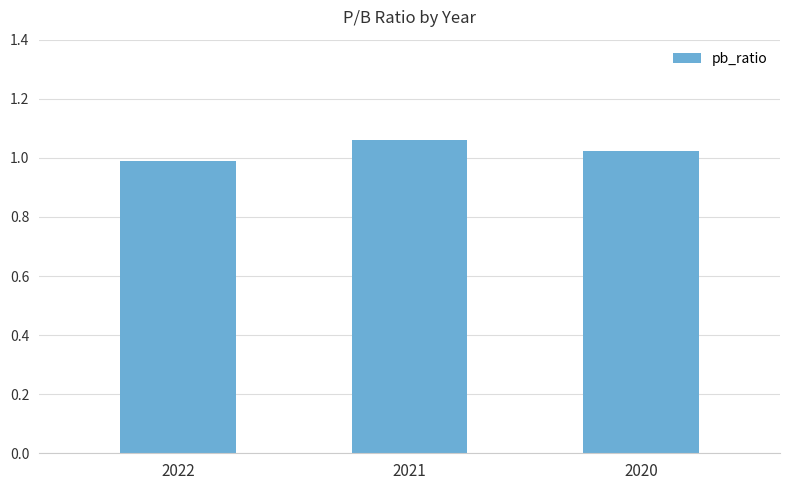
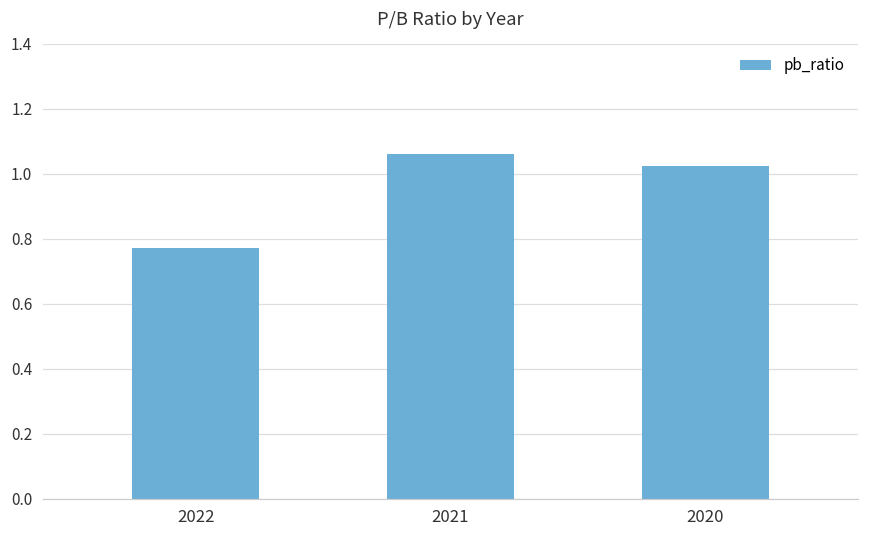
2022: 0.99 -> 0.77
